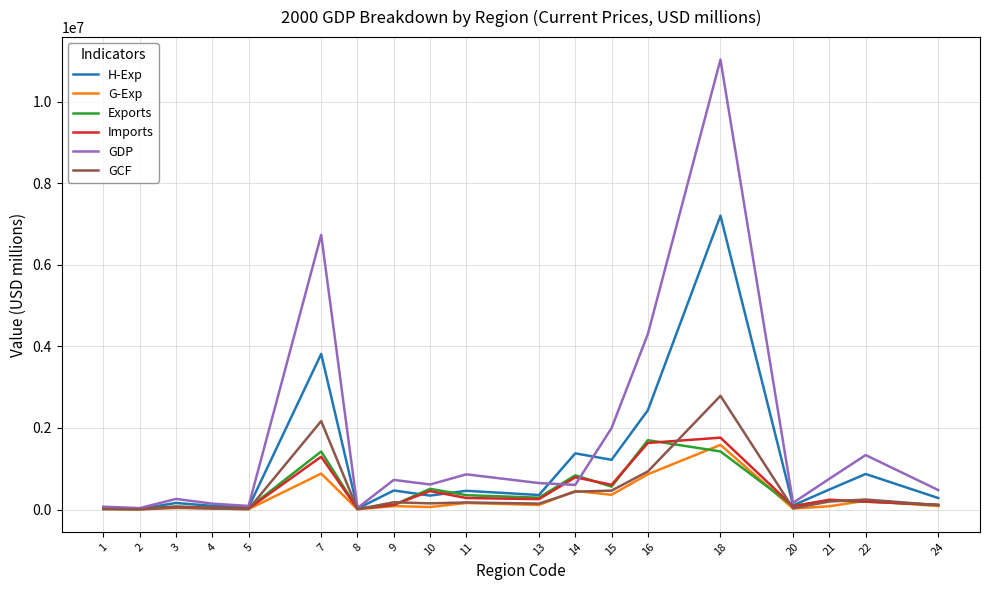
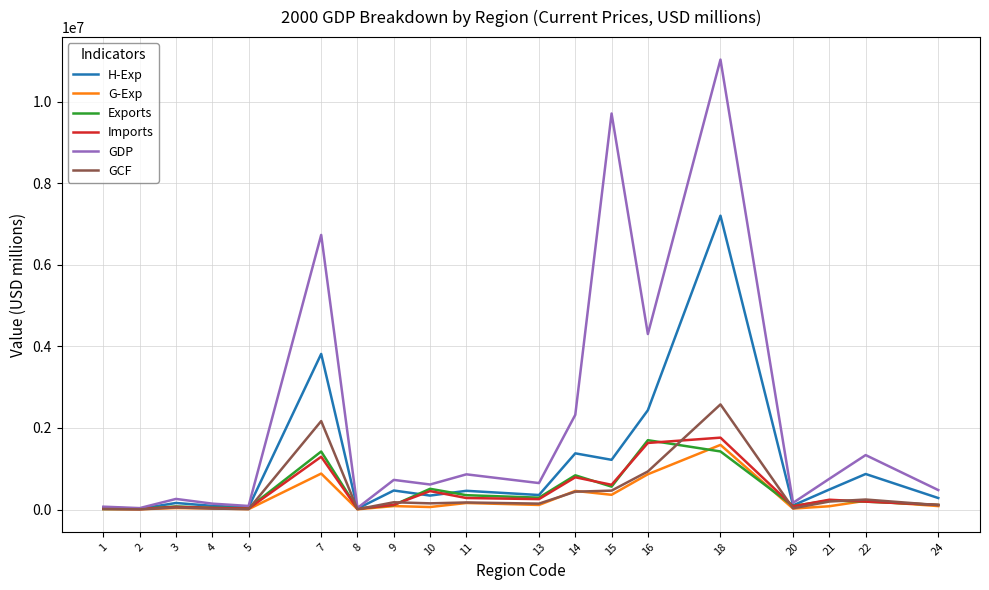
GDP, 14: 600000 -> 2300000
GDP, 15: 2000000 -> 9700000
GCF, 18: 2800000 -> 2600000
